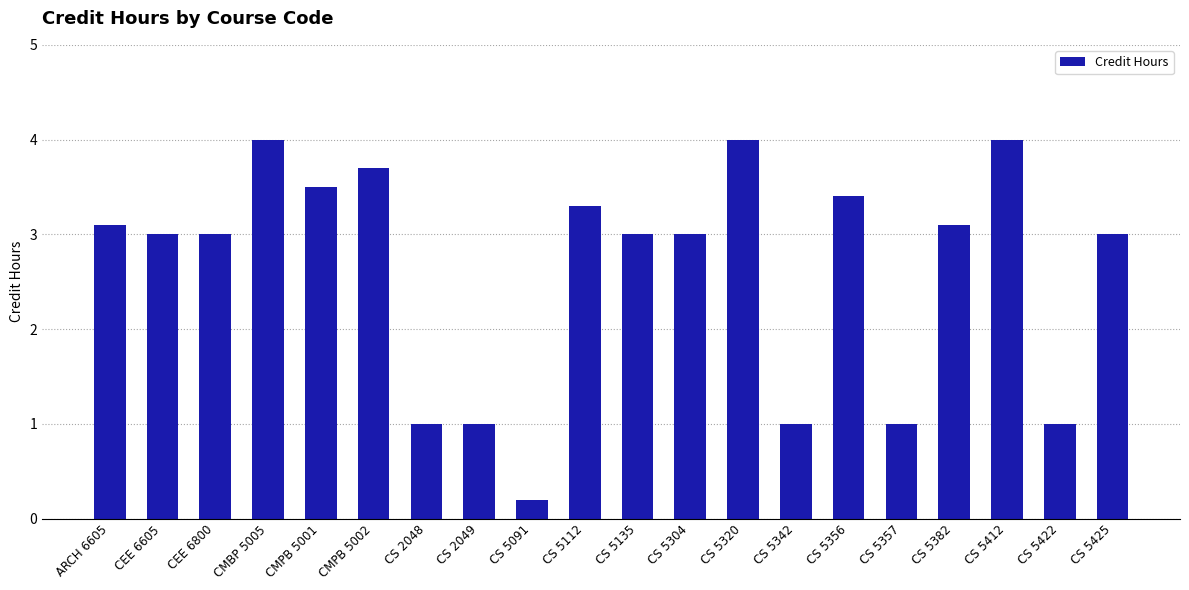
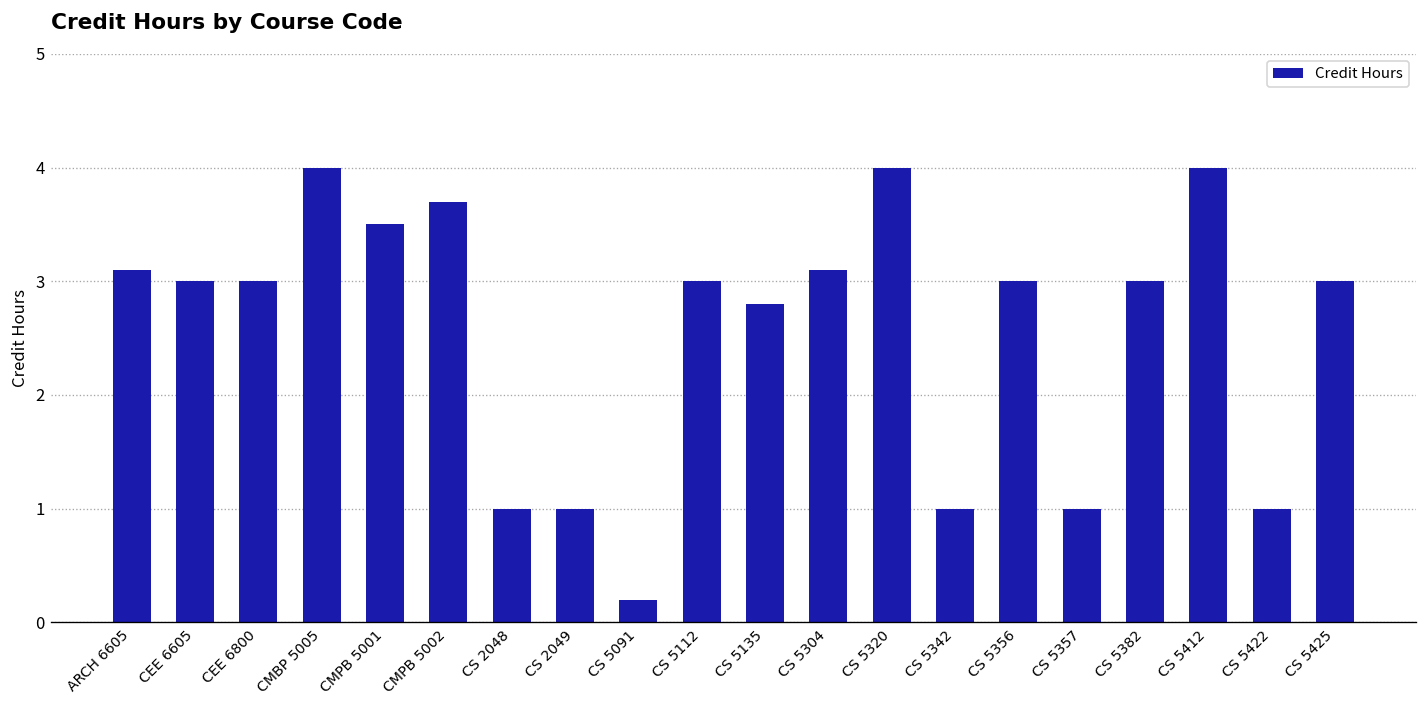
CS 5112: 3.3 -> 3.0
CS 5135: 3.0 -> 2.8
CS 5304: 3.0 -> 3.1
CS 5356: 3.4 -> 3.0
CS 5382: 3.1 -> 3.0
